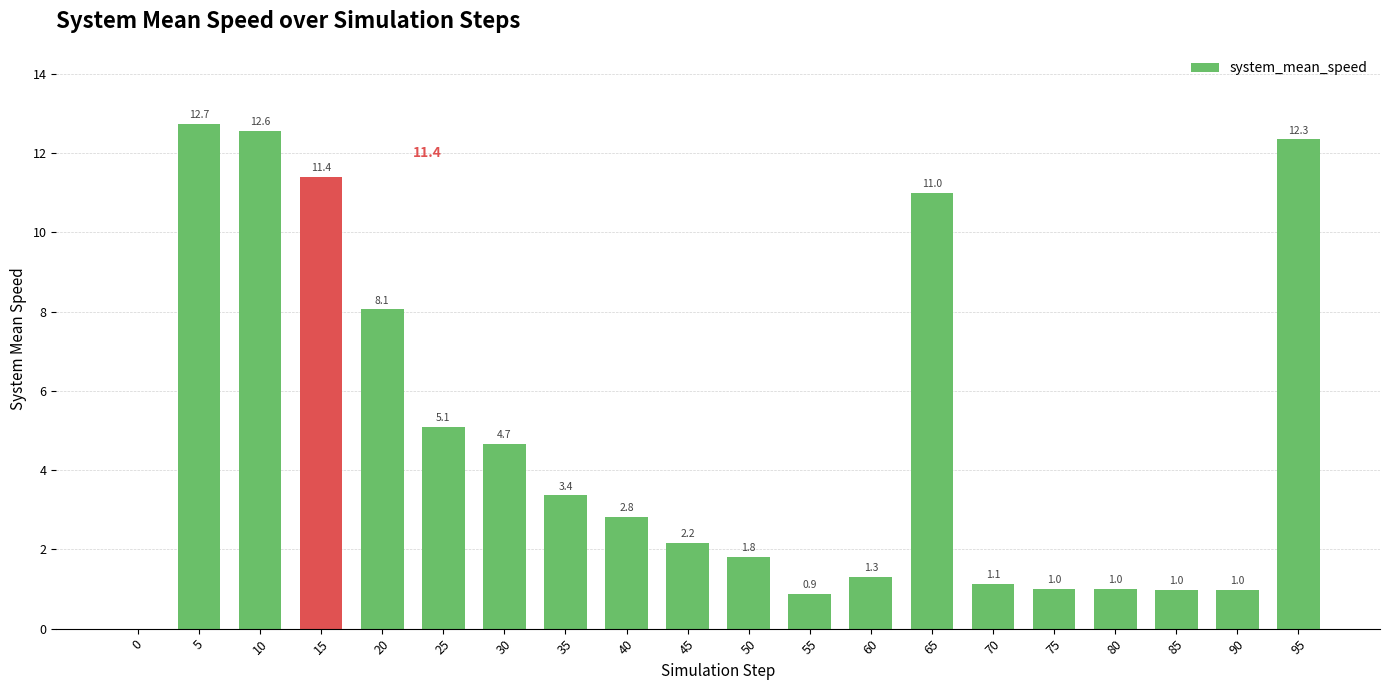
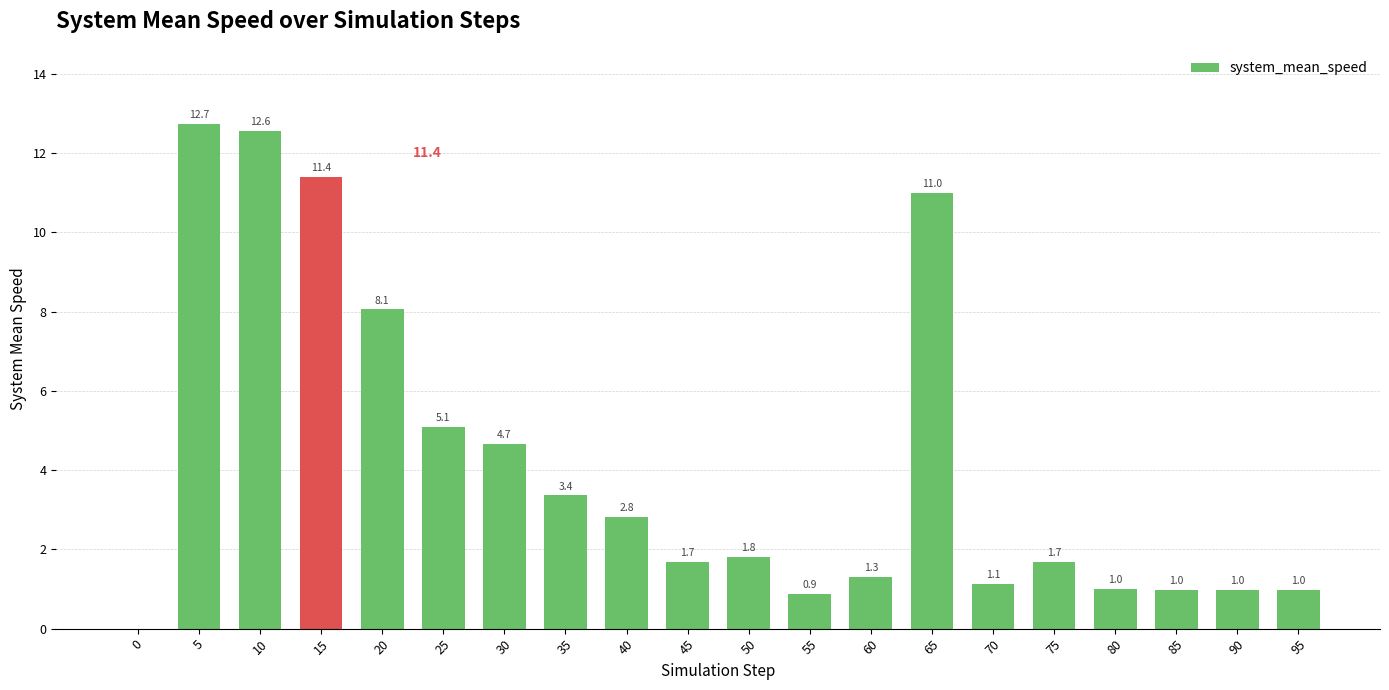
45: 2.2 -> 1.7
75: 1.0 -> 1.7
95: 12.3 -> 1.0
